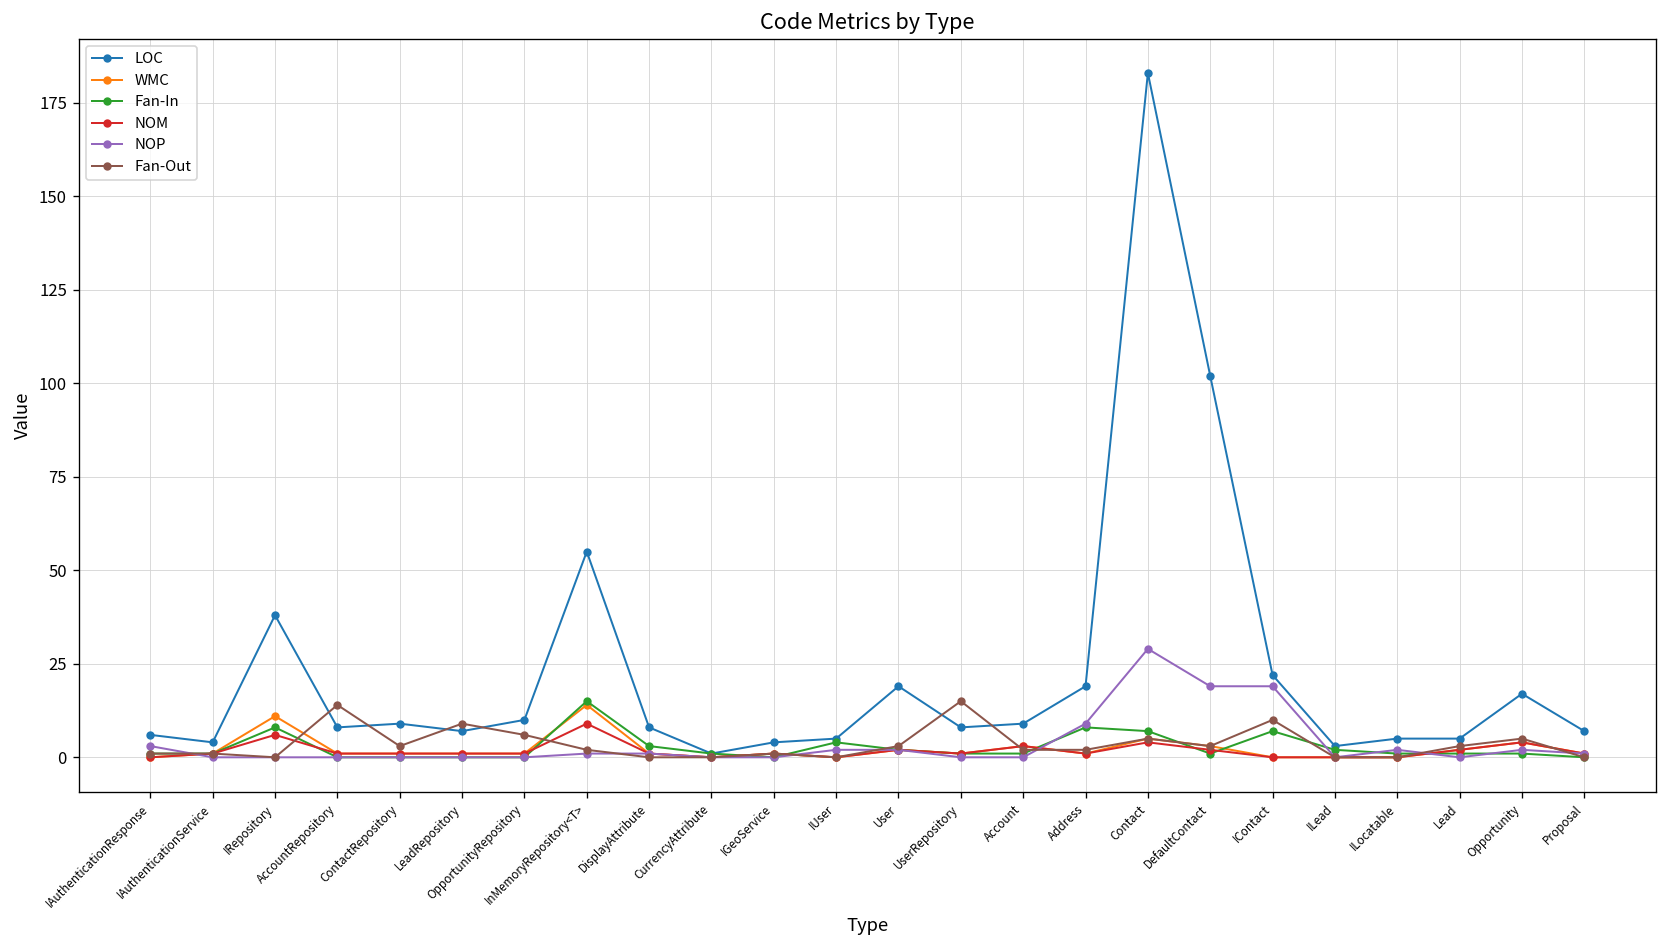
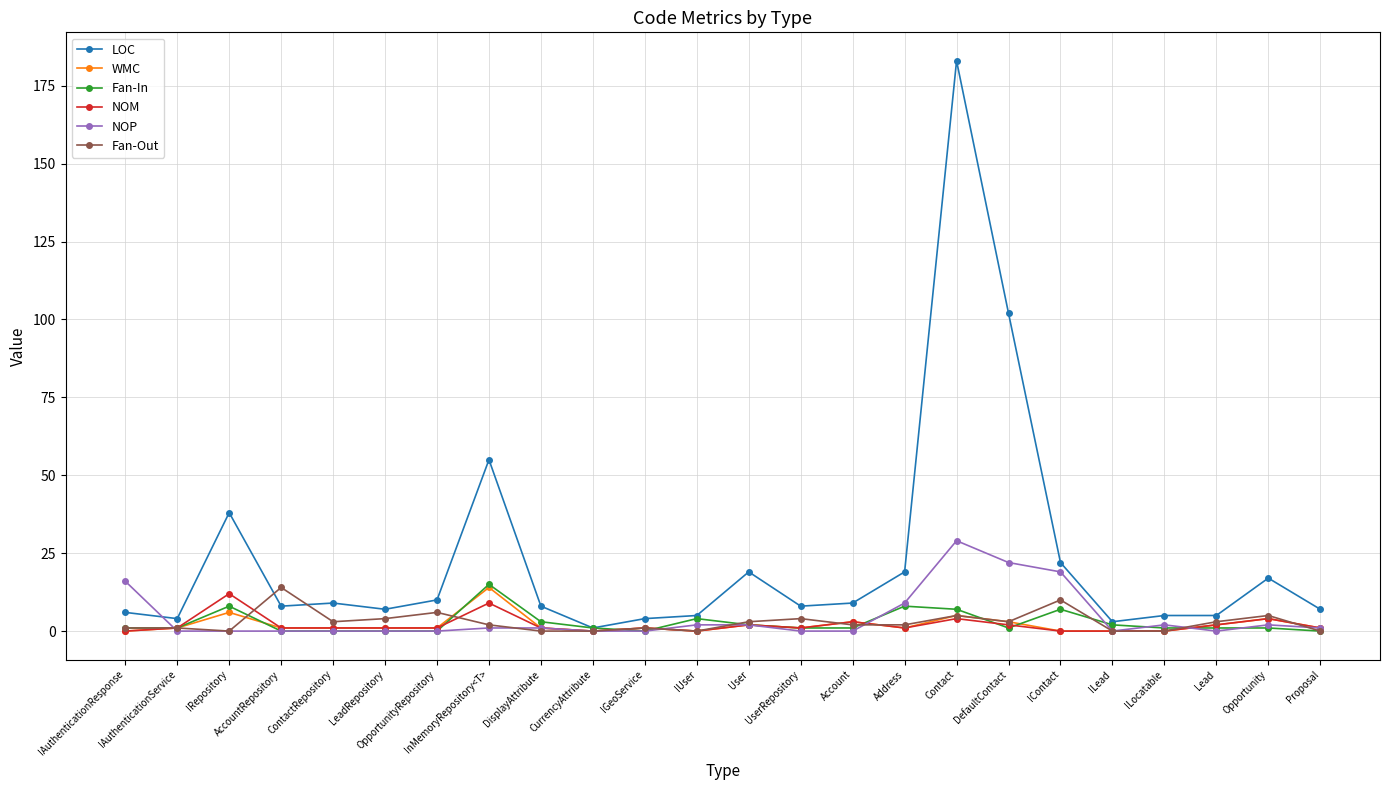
NOP, IAuthenticationResponse: 3 -> 16
WMC, IRepository: 11 -> 6
NOM, IRepository: 6 -> 12
Fan-Out, LeadRepository: 9 -> 4
Fan-Out, UserRepository: 15 -> 4
NOP, DefaultContact: 19 -> 22
